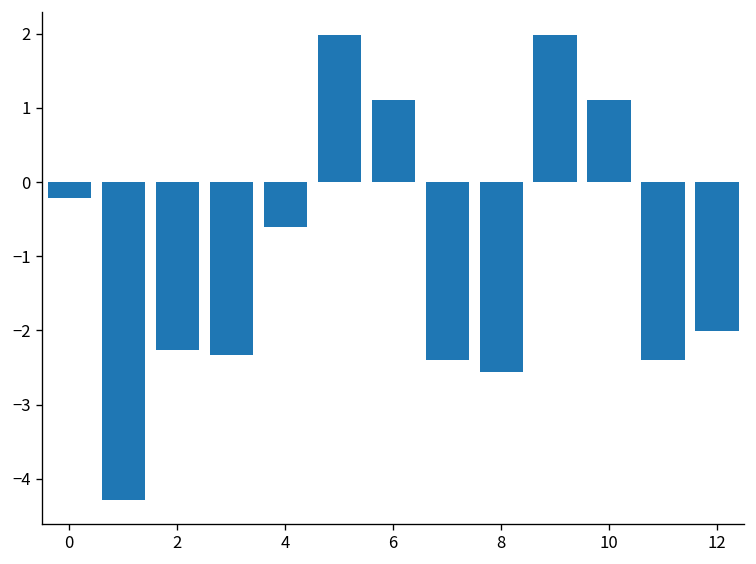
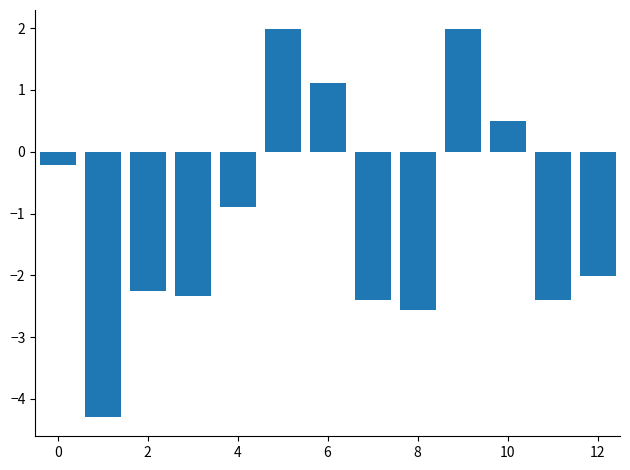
4: -0.6 -> -0.9
10: 1.1 -> 0.5
